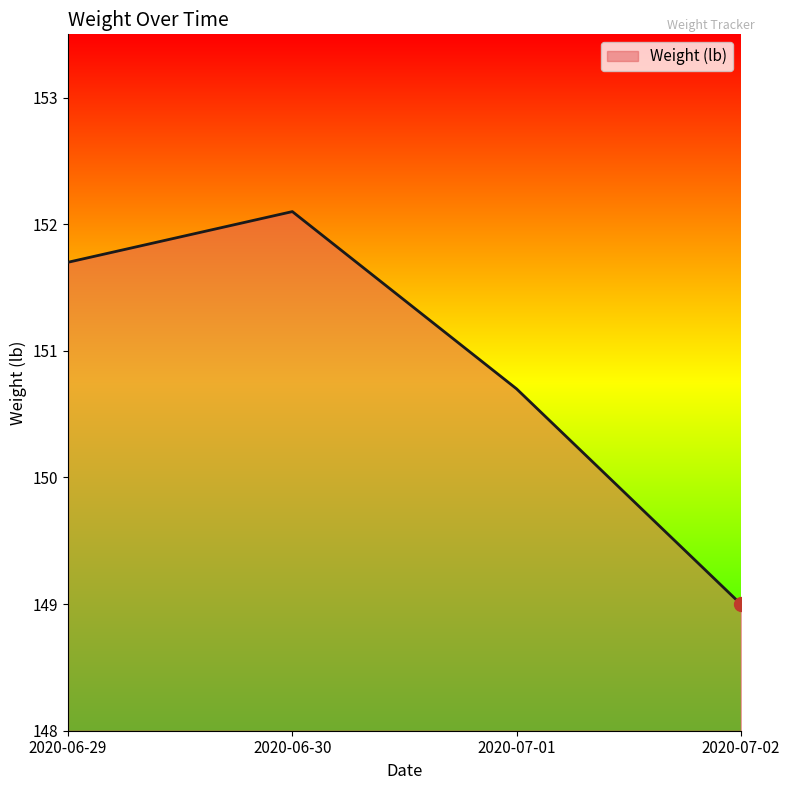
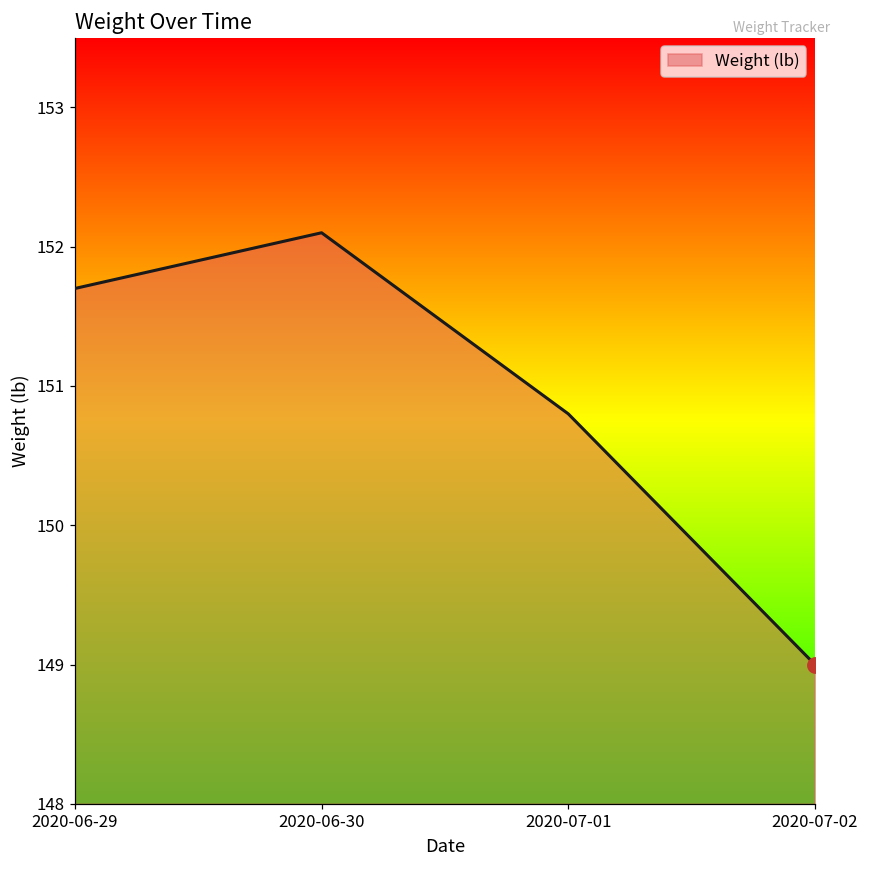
Weight (lb), 2020-07-01: 150.7 -> 150.8
